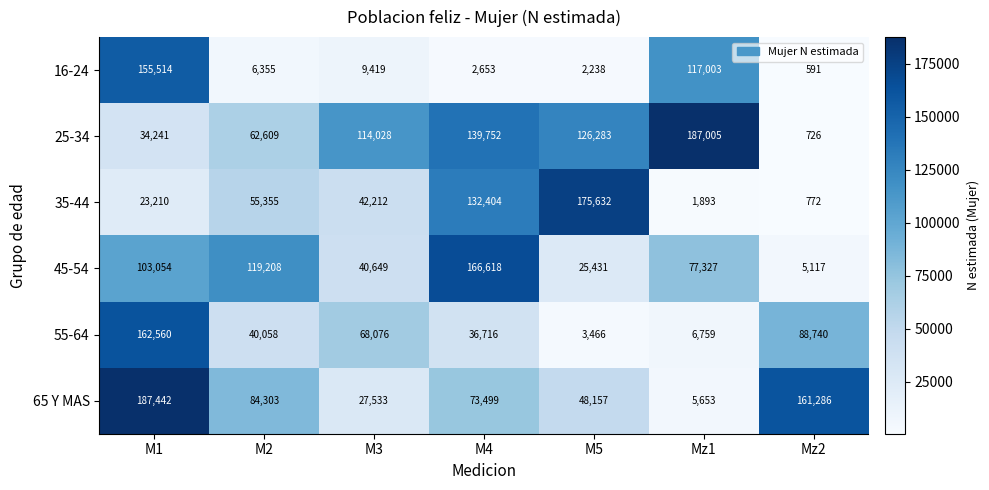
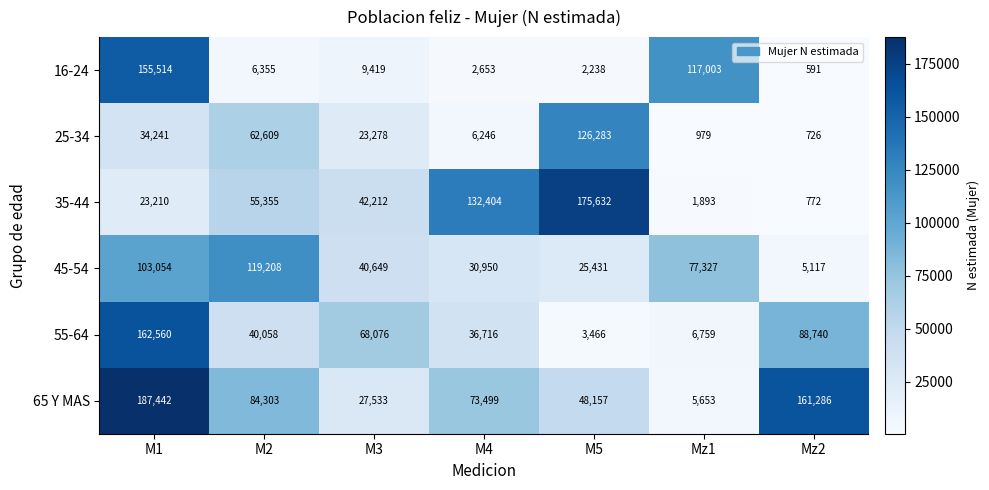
25-34, M3: 114,028 -> 23,278
25-34, M4: 139,752 -> 6,246
25-34, Mz1: 187,005 -> 979
45-54, M4: 166,618 -> 30,950
